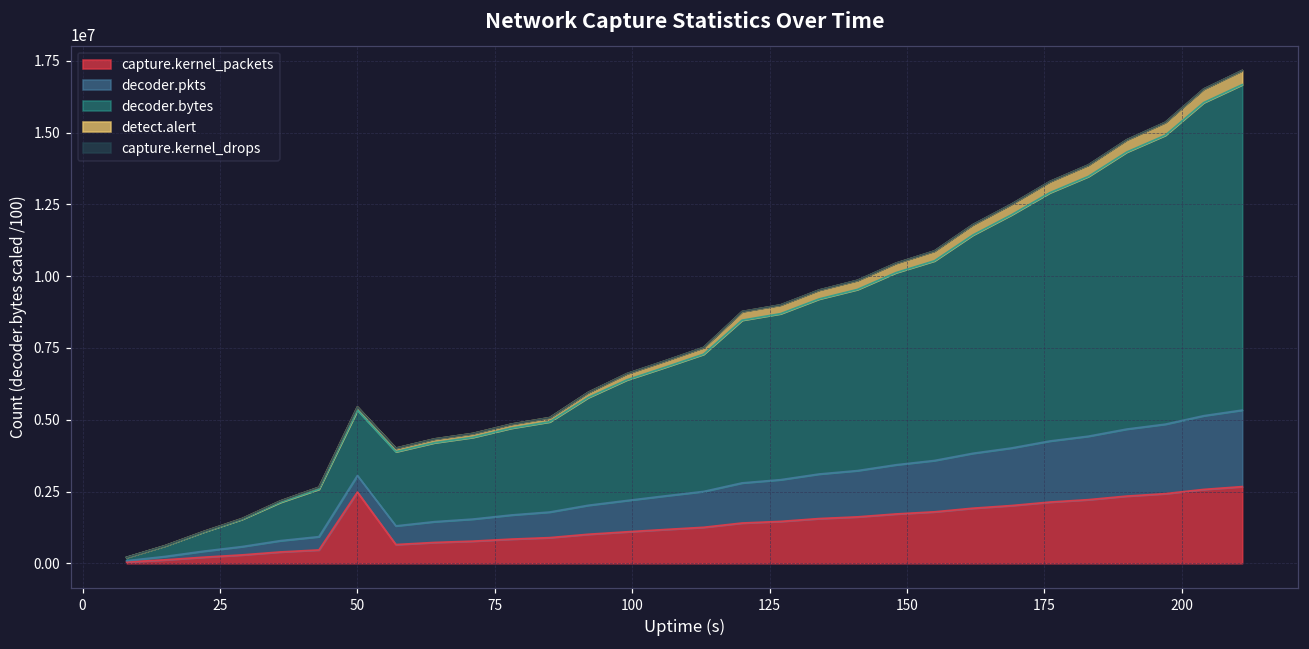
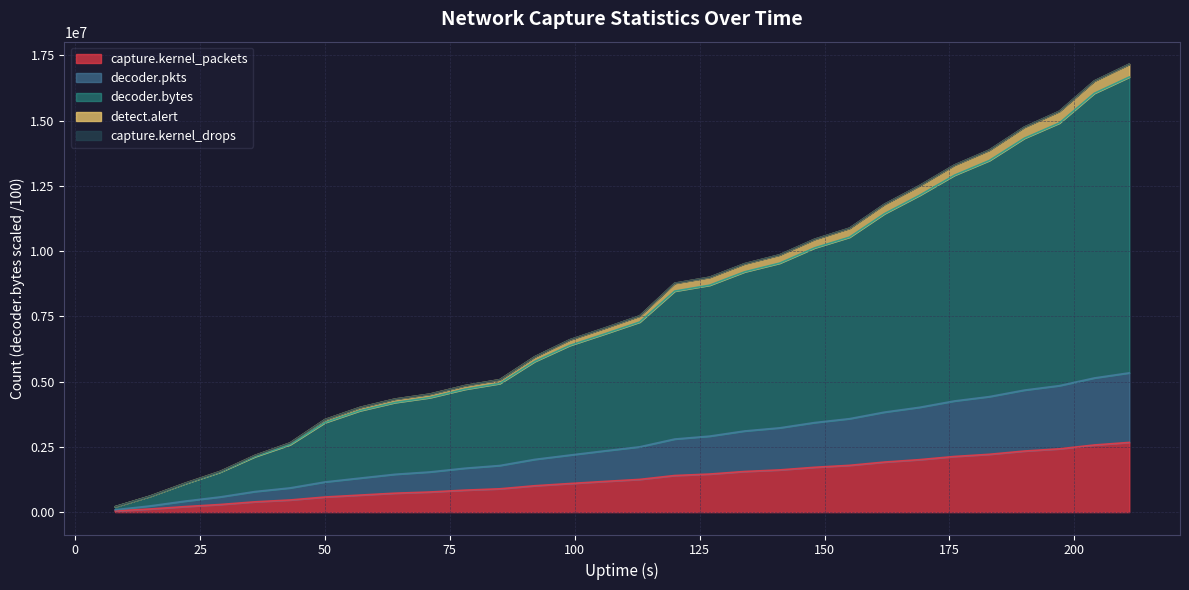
capture.kernel_packets, 50: 2500000 -> 600000
